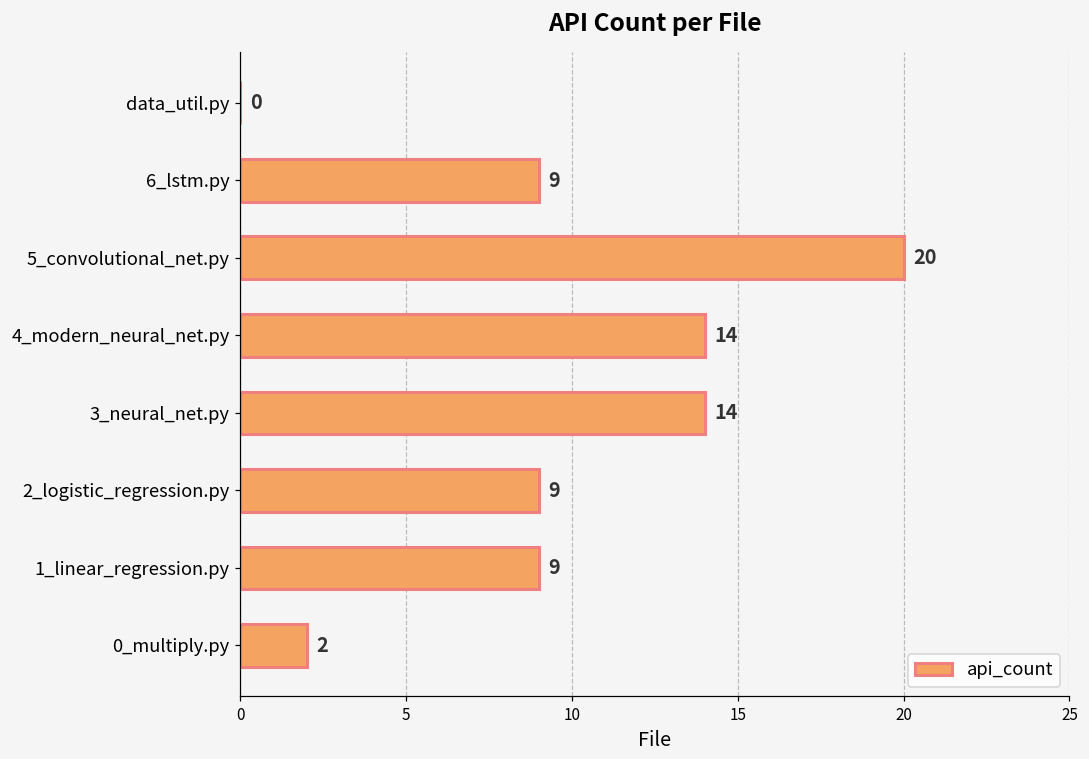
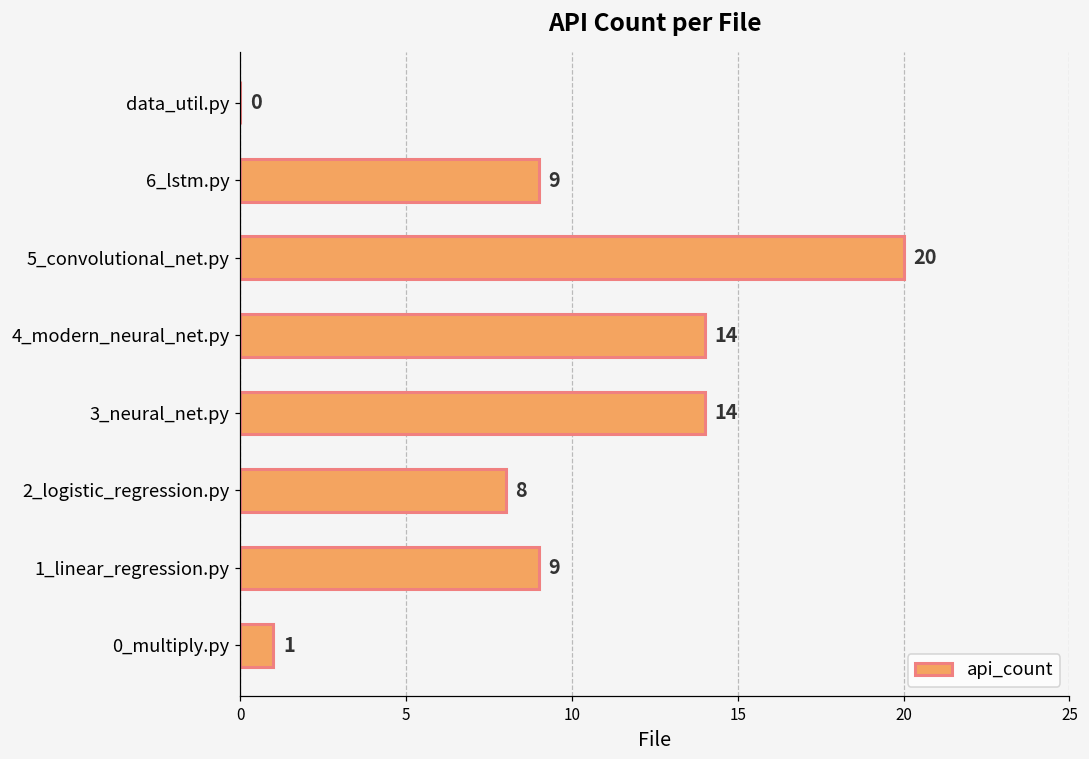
2_logistic_regression.py: 9 -> 8
0_multiply.py: 2 -> 1
